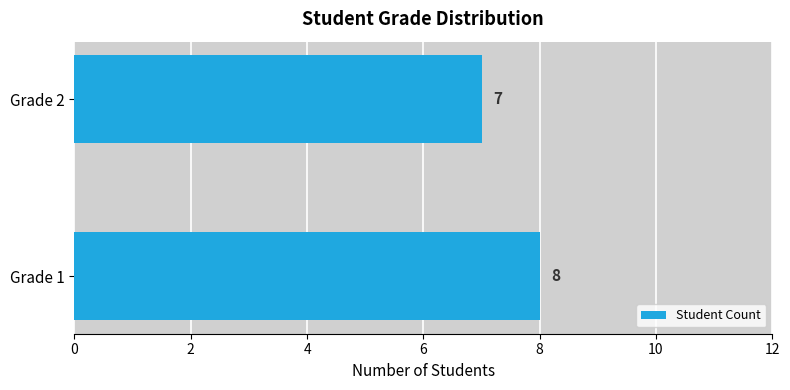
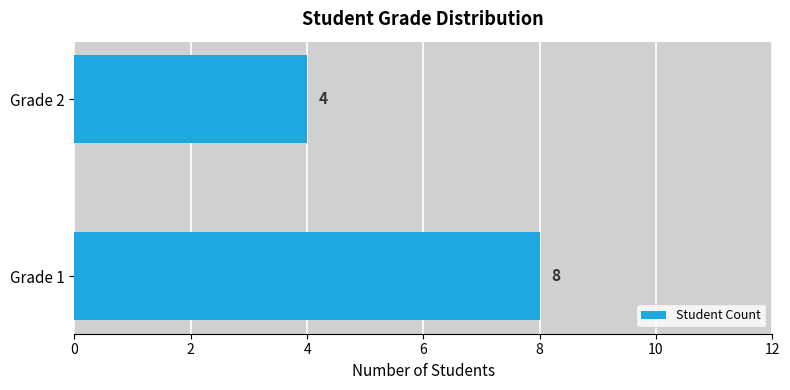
Grade 2: 7 -> 4
